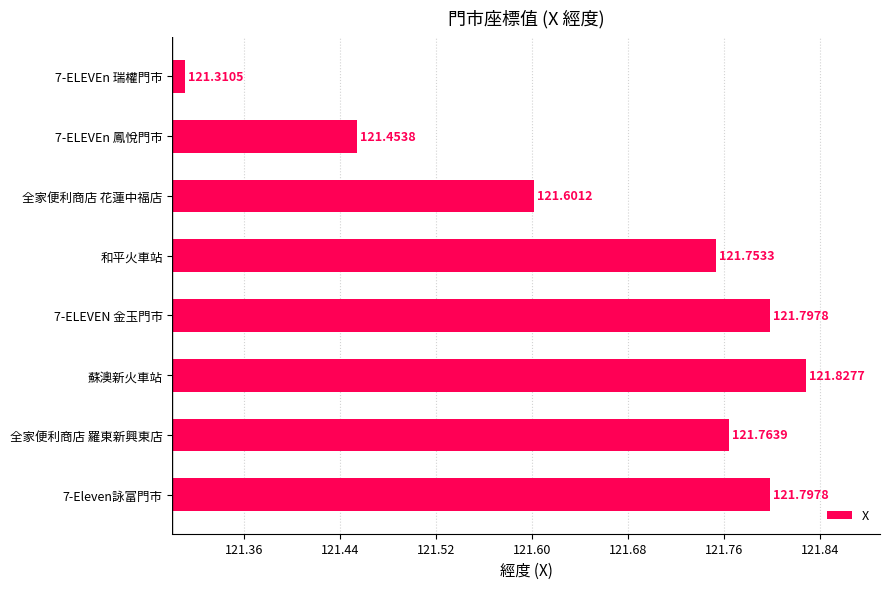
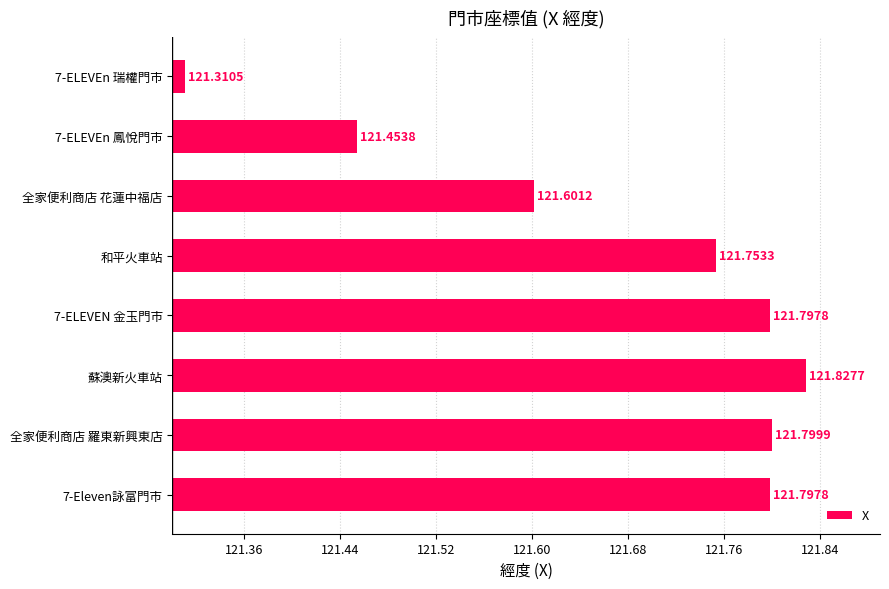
全家便利商店 羅東新興東店: 121.7639 -> 121.7999
